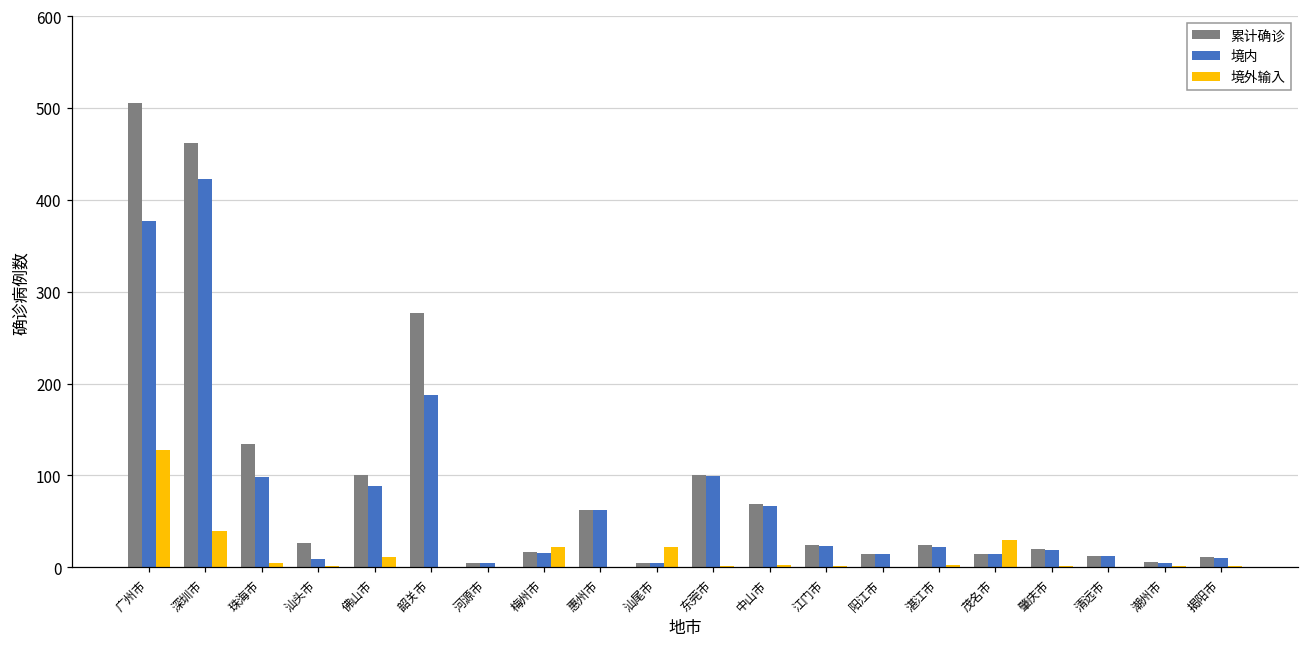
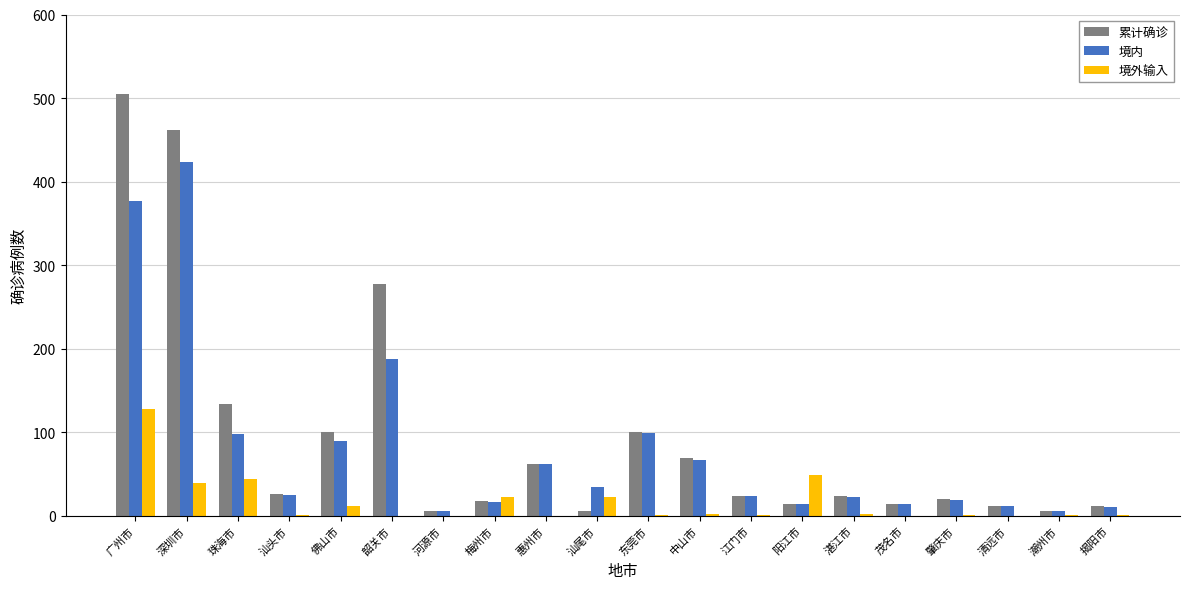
境外输入, 珠海市: 10 -> 40
境内, 汕头市: 10 -> 30
境内, 汕尾市: 10 -> 30
境外输入, 阳江市: 0 -> 50
境外输入, 茂名市: 30 -> 0
